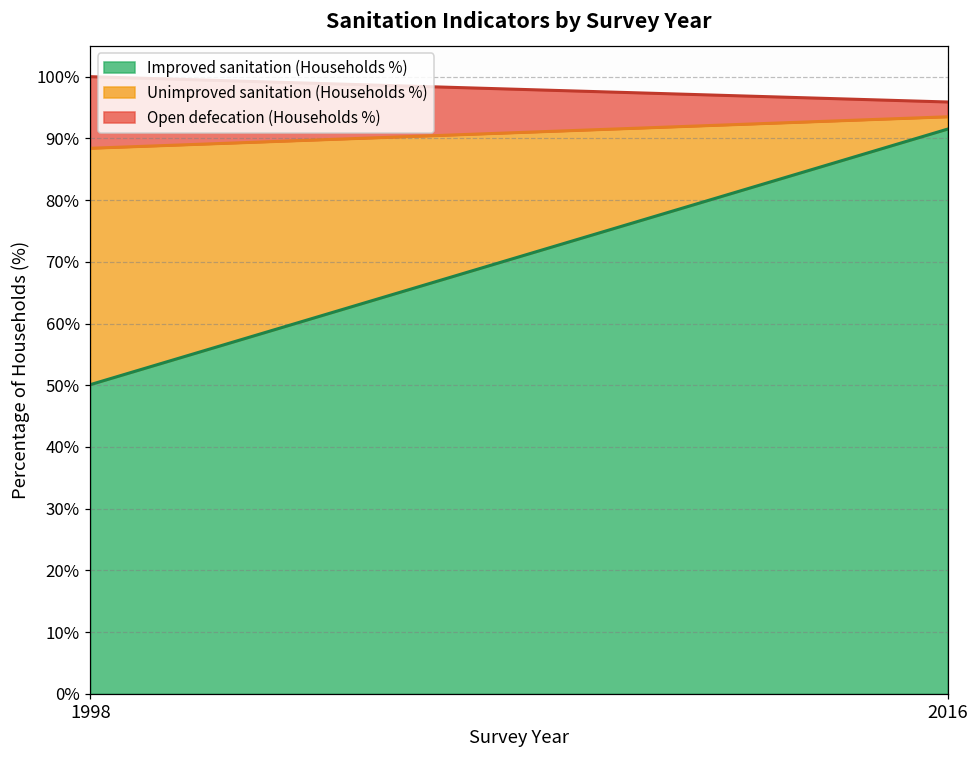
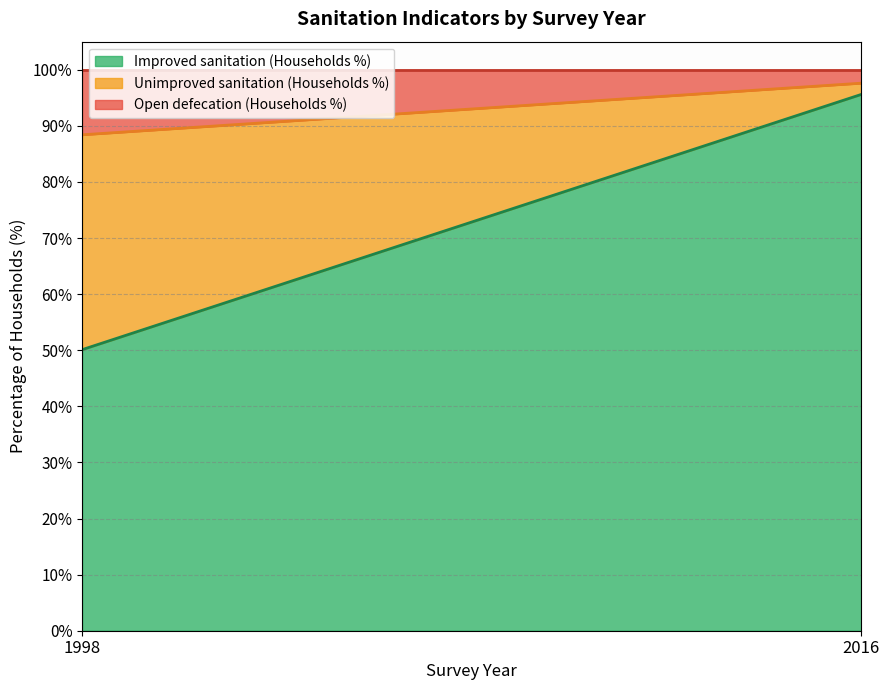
Improved sanitation (Households %), 2016: 92% -> 96%
